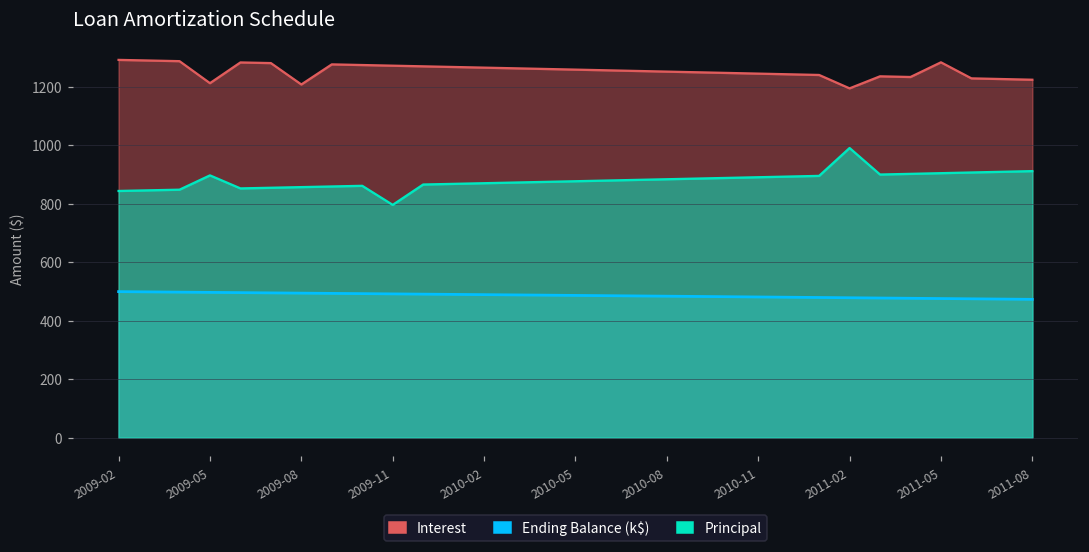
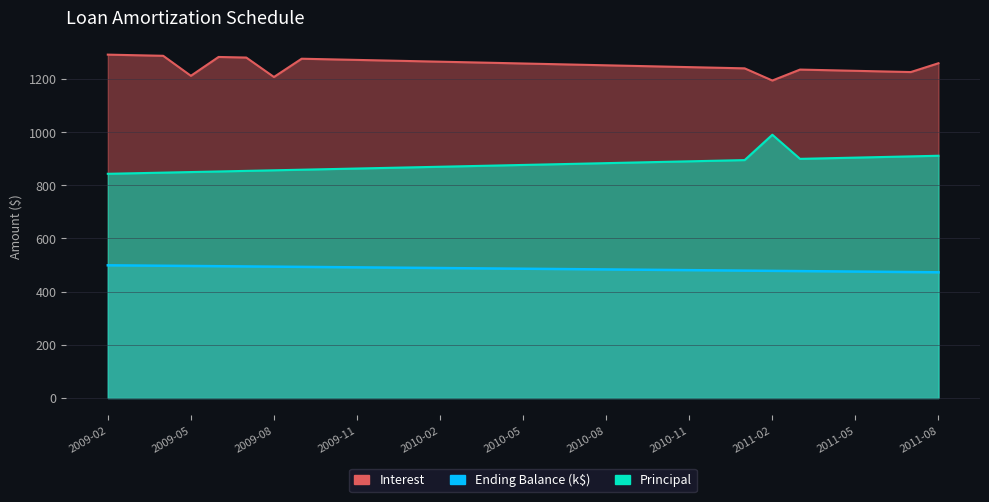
Principal, 2009-05: 900 -> 850
Principal, 2009-11: 800 -> 860
Interest, 2011-05: 1280 -> 1230
Interest, 2011-08: 1220 -> 1260
